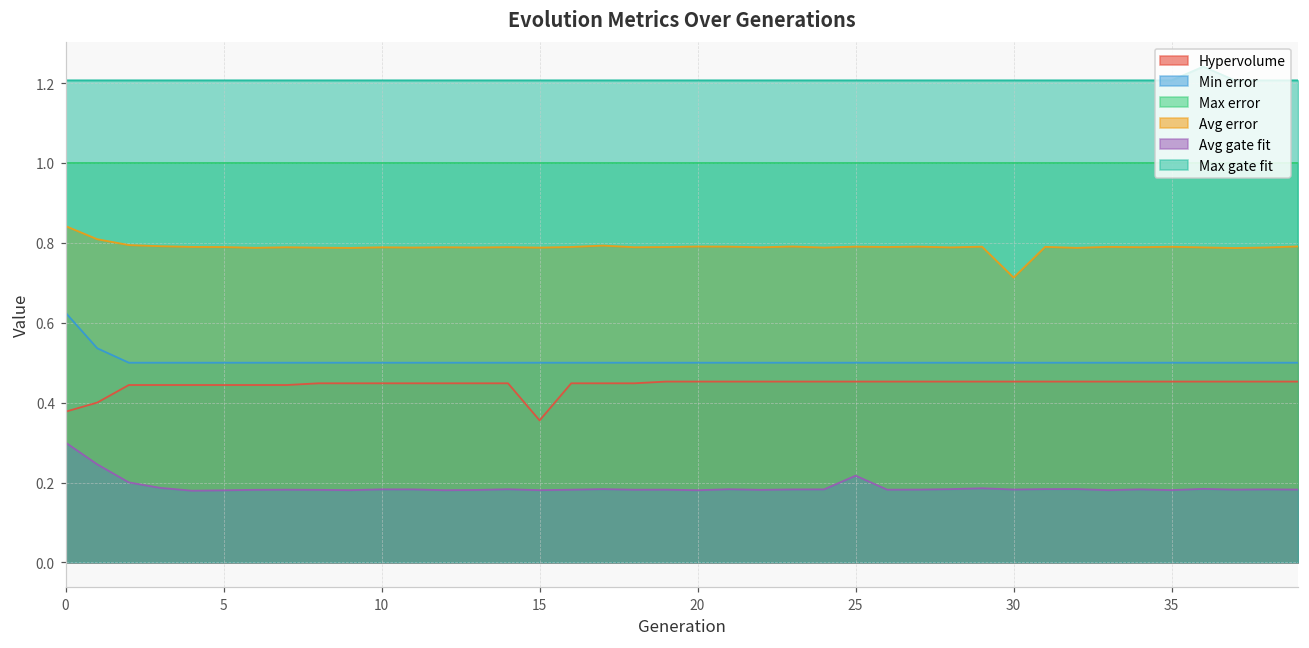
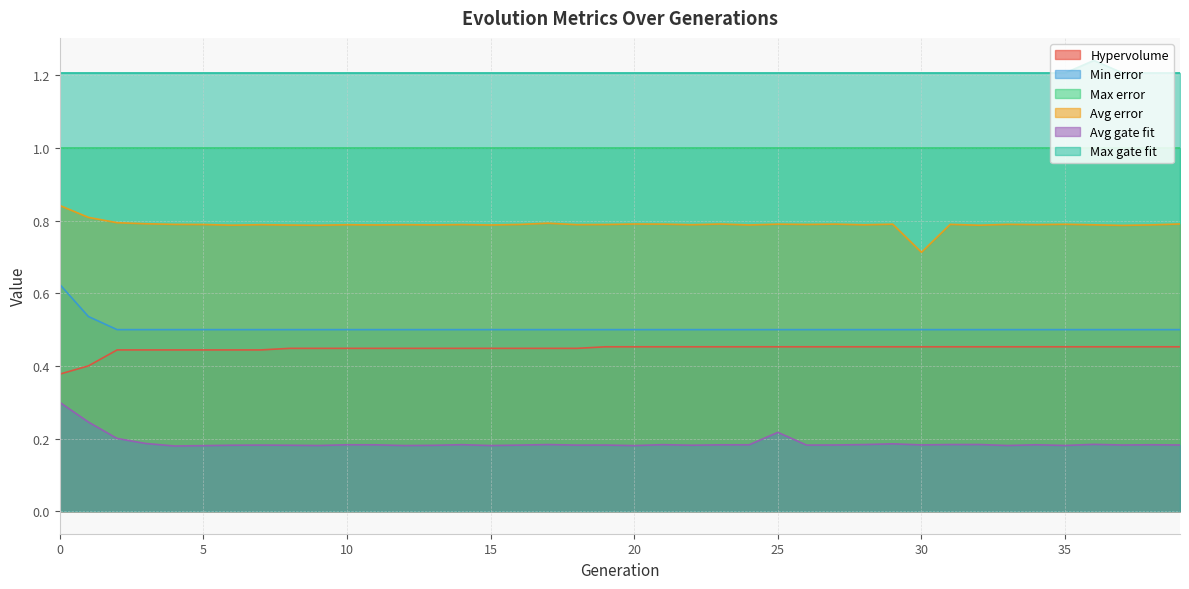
Hypervolume, 15: 0.36 -> 0.45
